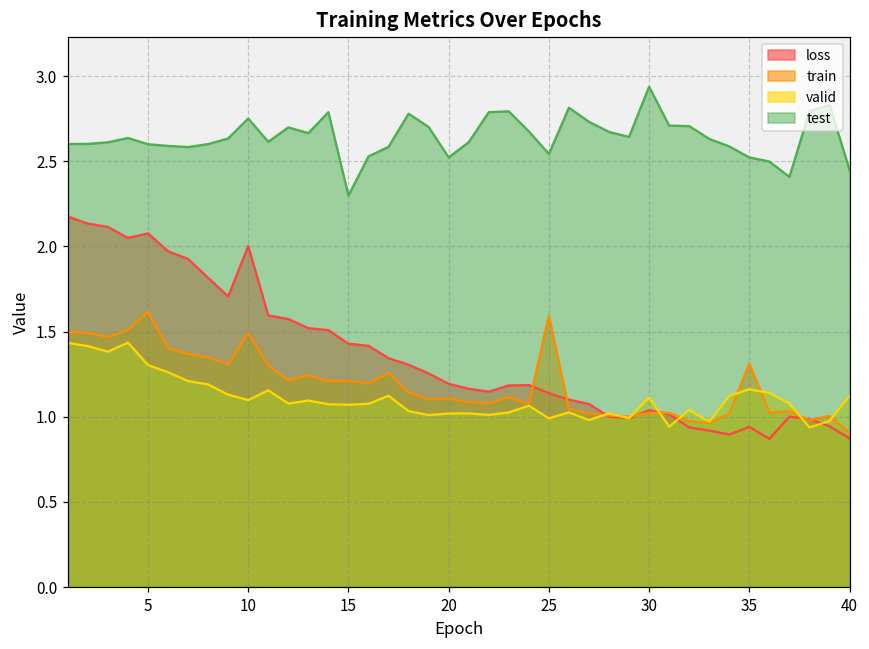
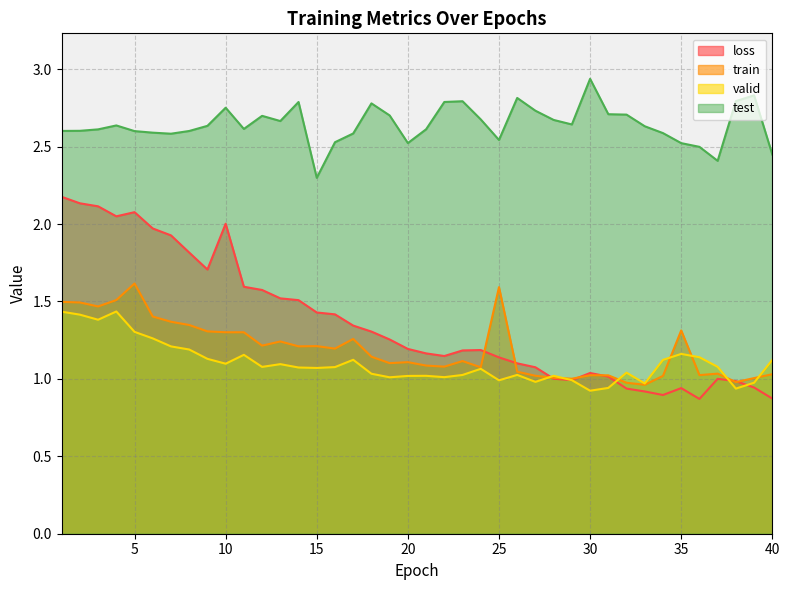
train, 10: 1.49 -> 1.30
valid, 30: 1.11 -> 0.92
train, 40: 0.90 -> 1.03
